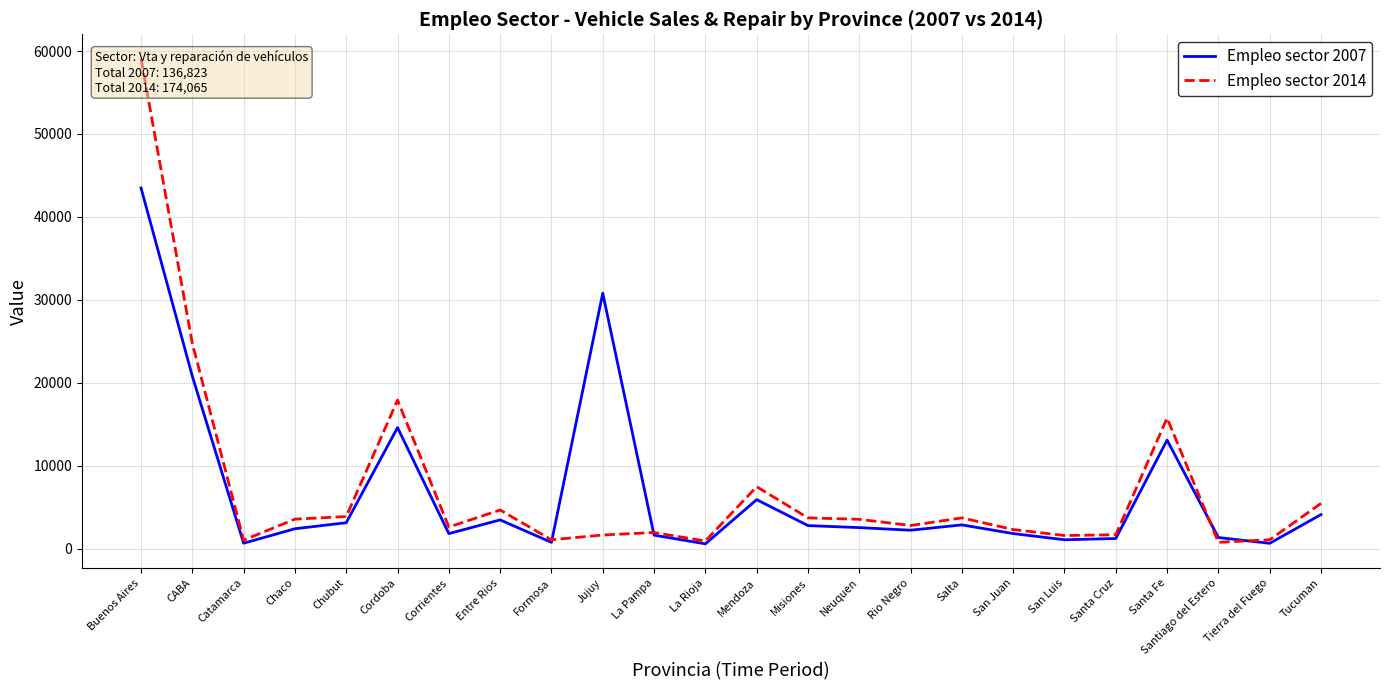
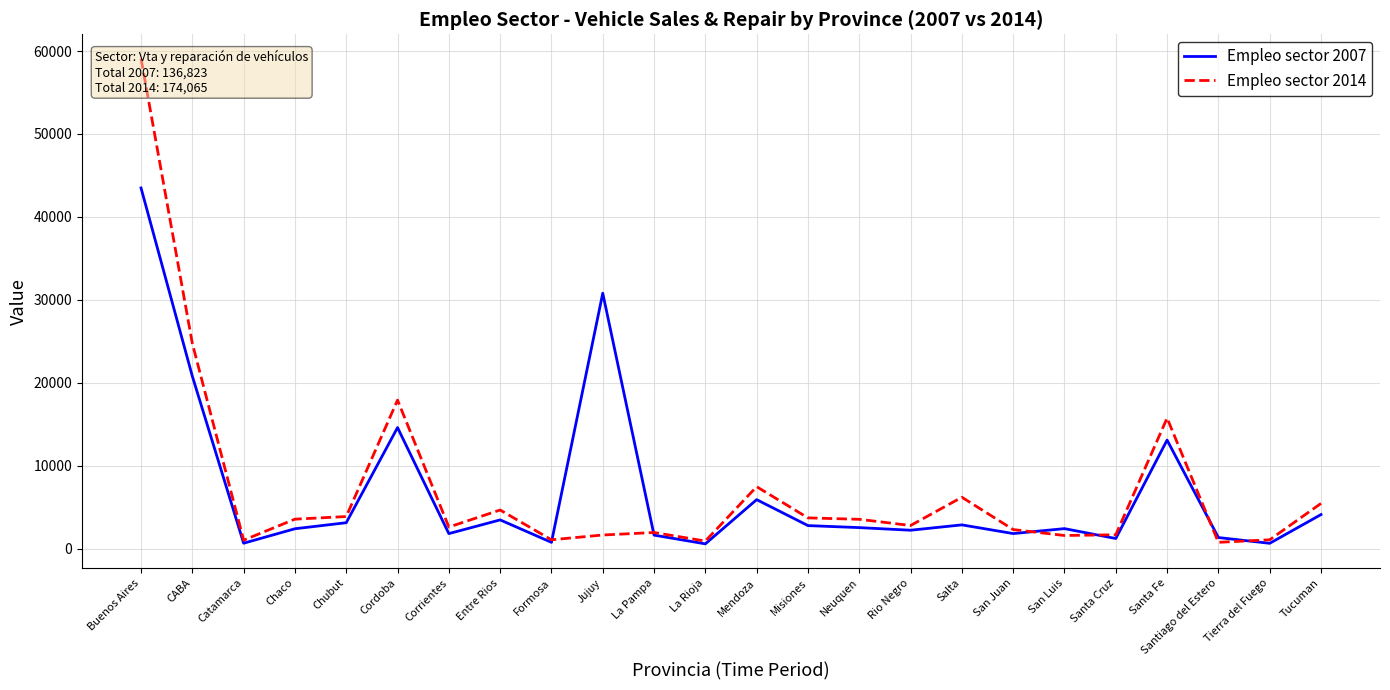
Empleo sector 2014, Salta: 4000 -> 6000
Empleo sector 2007, San Luis: 1000 -> 2000
